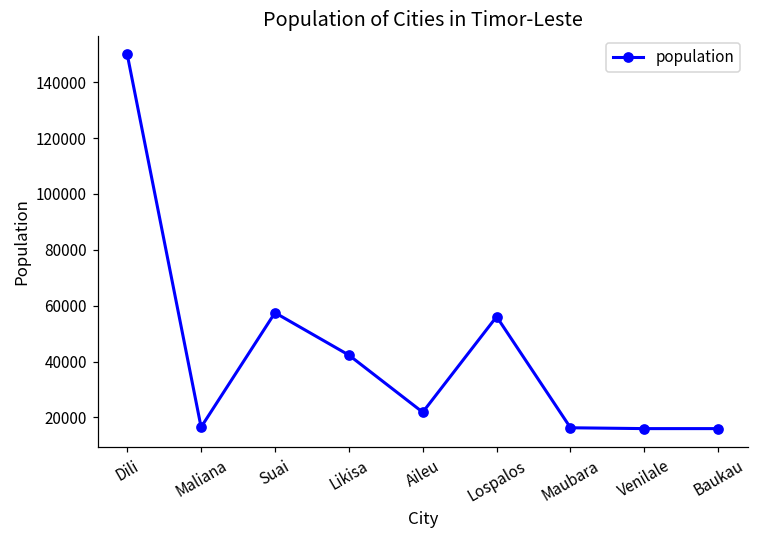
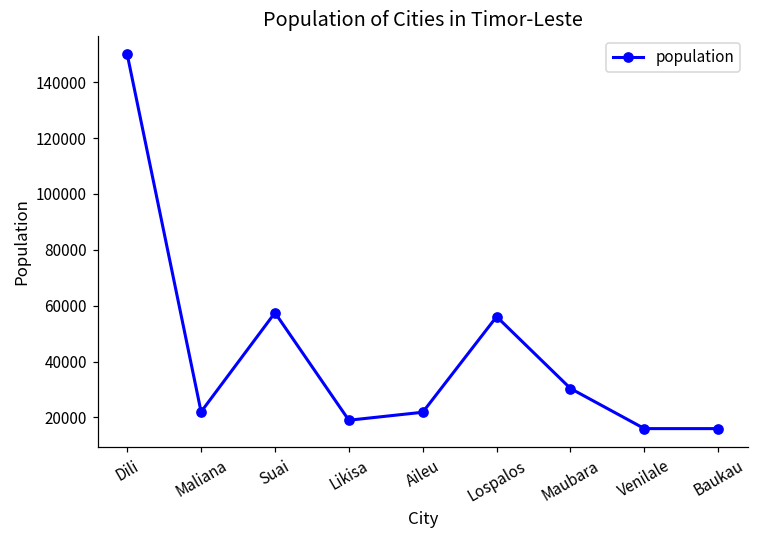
Maliana: 17000 -> 22000
Likisa: 42000 -> 19000
Maubara: 16000 -> 30000
